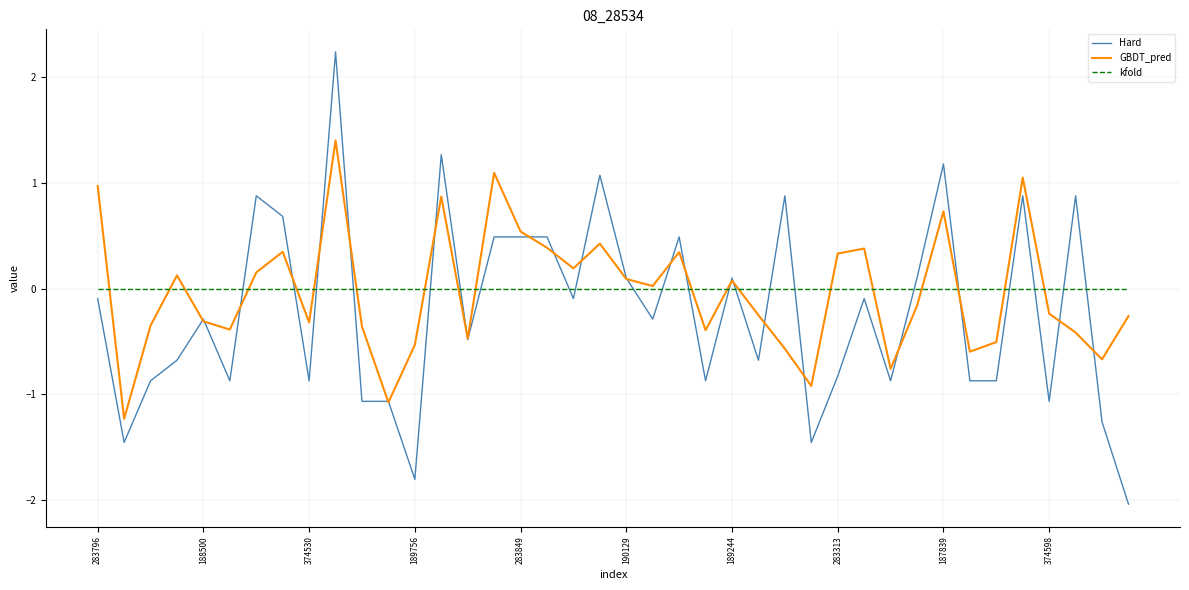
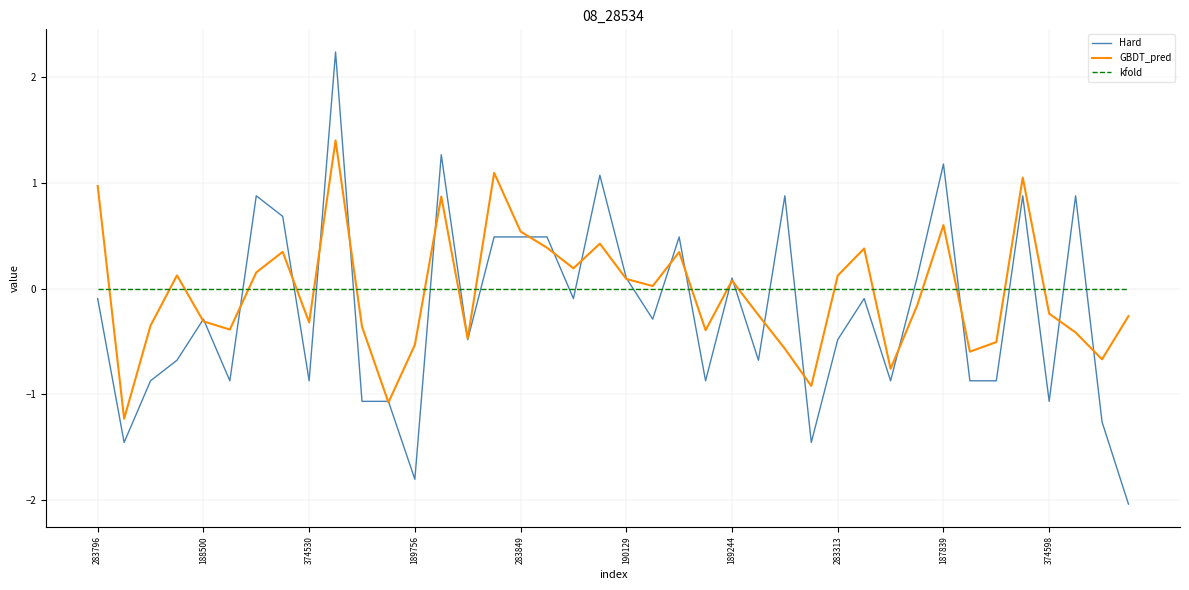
Hard, 283313: -0.83 -> -0.48
GBDT_pred, 283313: 0.33 -> 0.12
GBDT_pred, 187839: 0.73 -> 0.60
